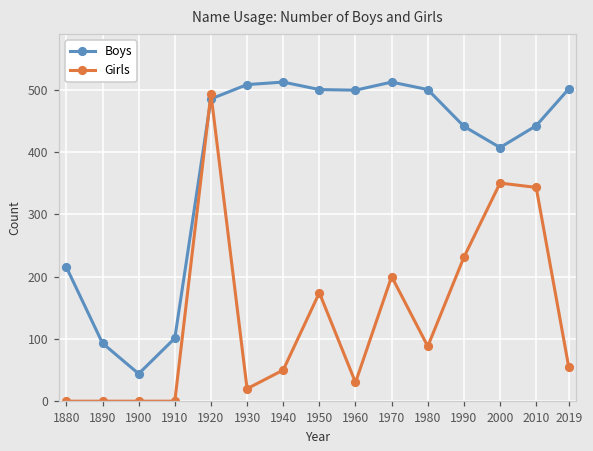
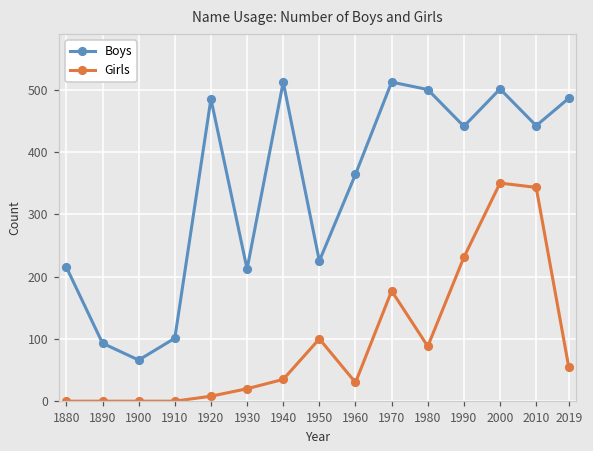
Boys, 1900: 40 -> 70
Girls, 1920: 490 -> 10
Boys, 1930: 510 -> 210
Girls, 1940: 50 -> 40
Boys, 1950: 500 -> 230
Girls, 1950: 170 -> 100
Boys, 1960: 500 -> 360
Girls, 1970: 200 -> 180
Boys, 2000: 410 -> 500
Boys, 2019: 500 -> 490
